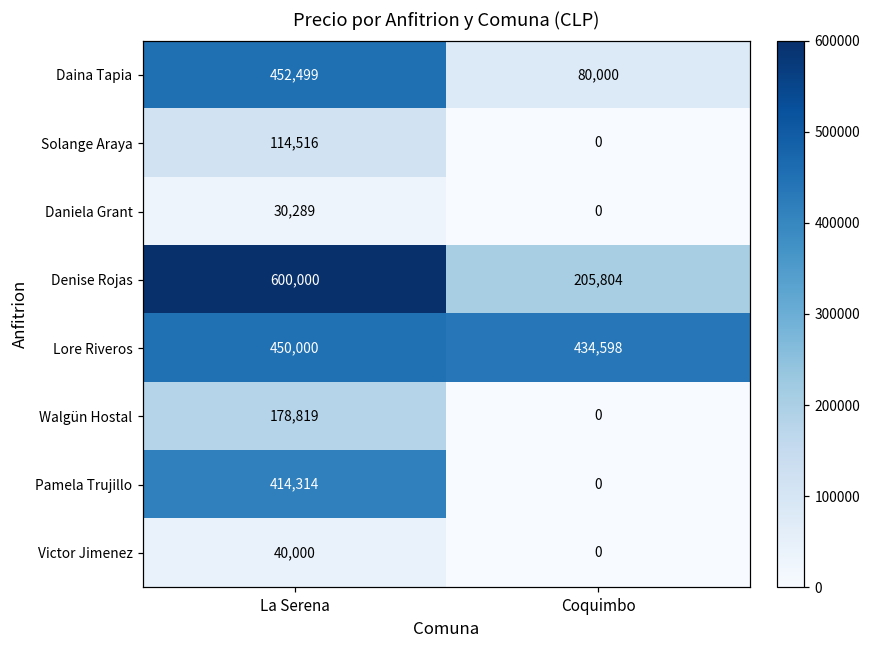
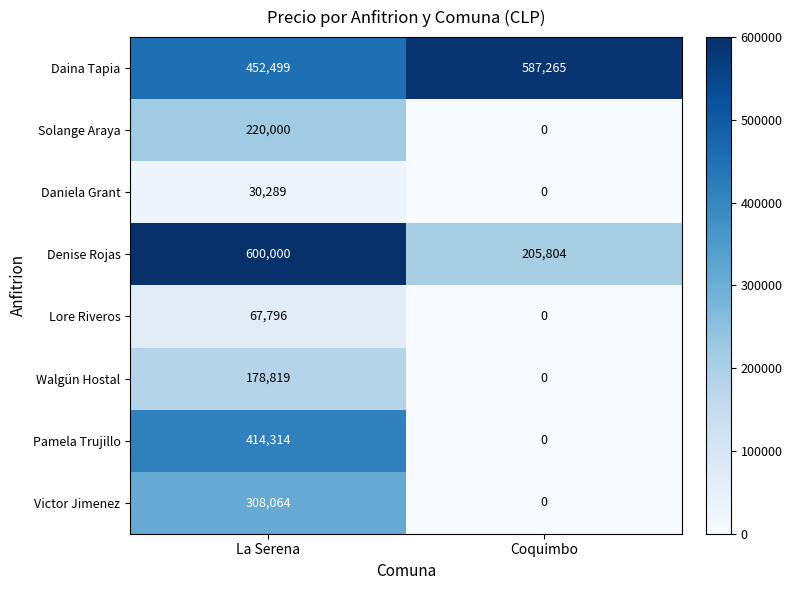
Daina Tapia, Coquimbo: 80,000 -> 587,265
Solange Araya, La Serena: 114,516 -> 220,000
Lore Riveros, La Serena: 450,000 -> 67,796
Lore Riveros, Coquimbo: 434,598 -> 0
Victor Jimenez, La Serena: 40,000 -> 308,064
